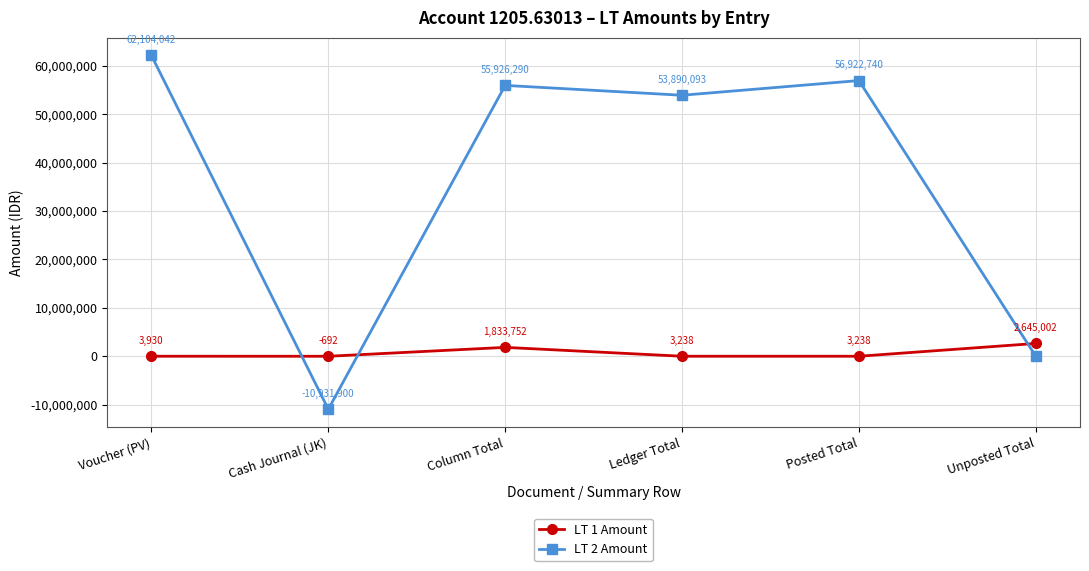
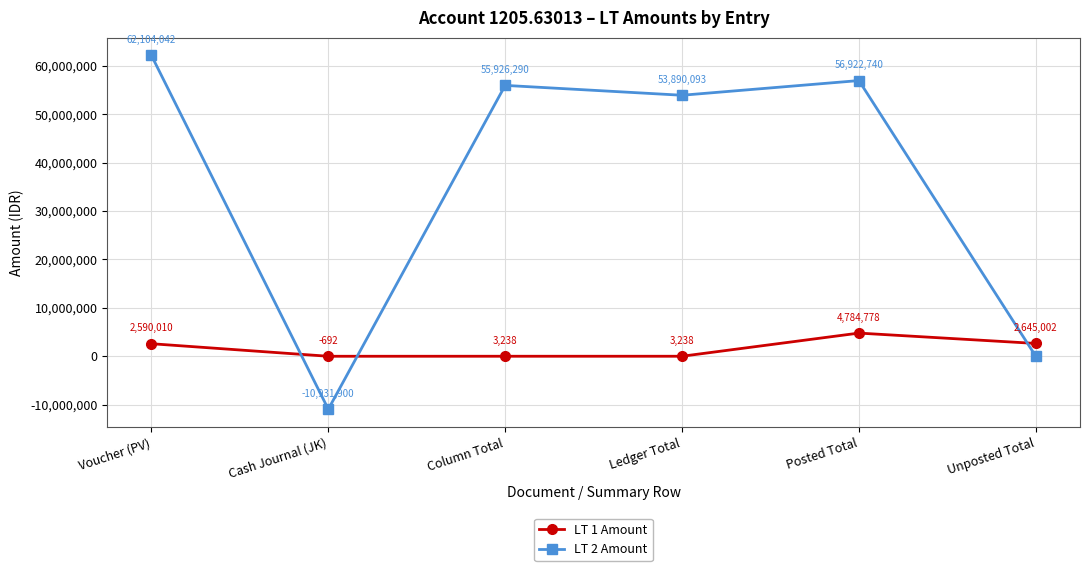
LT 1 Amount, Voucher (PV): 3,930 -> 2,590,010
LT 1 Amount, Column Total: 1,833,752 -> 3,238
LT 1 Amount, Posted Total: 3,238 -> 4,784,778
